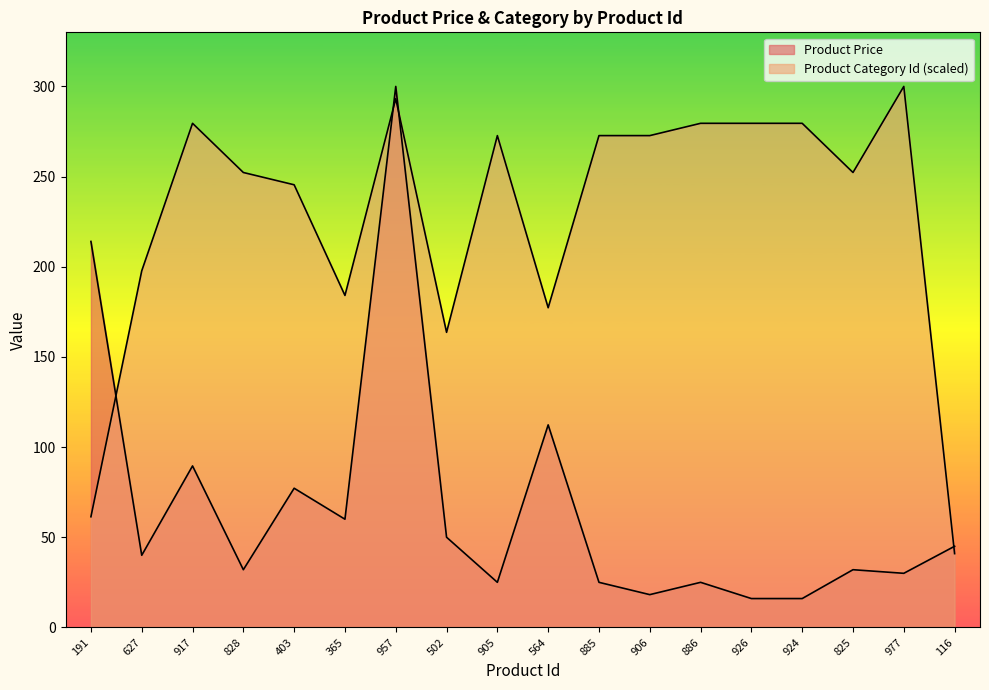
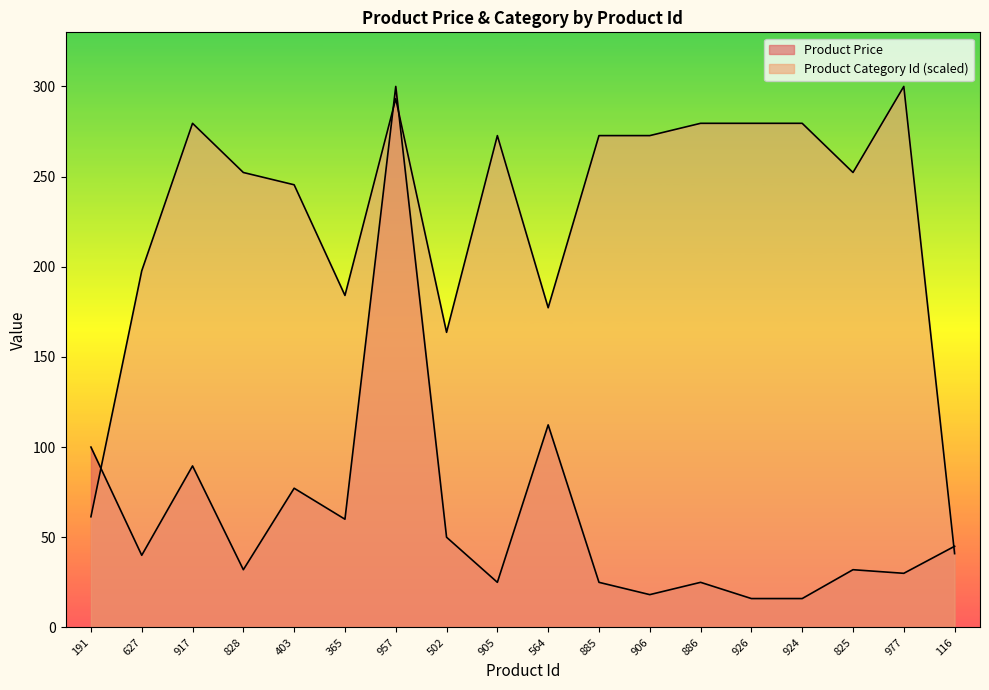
Product Price, 191: 214 -> 100
